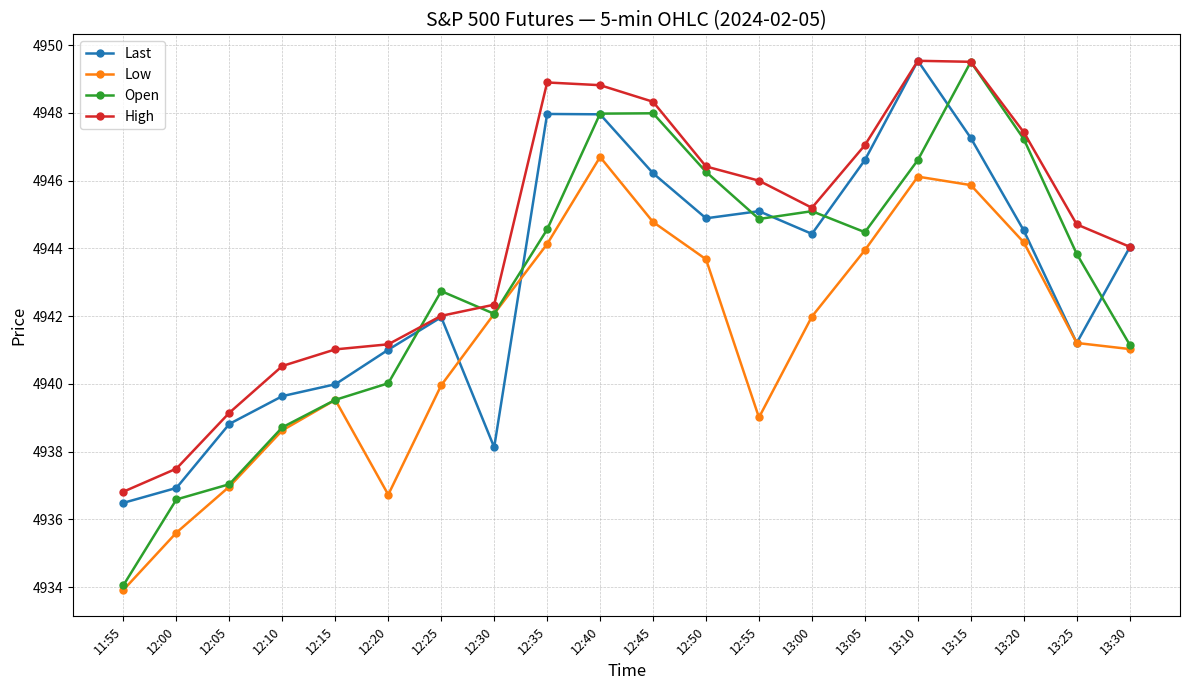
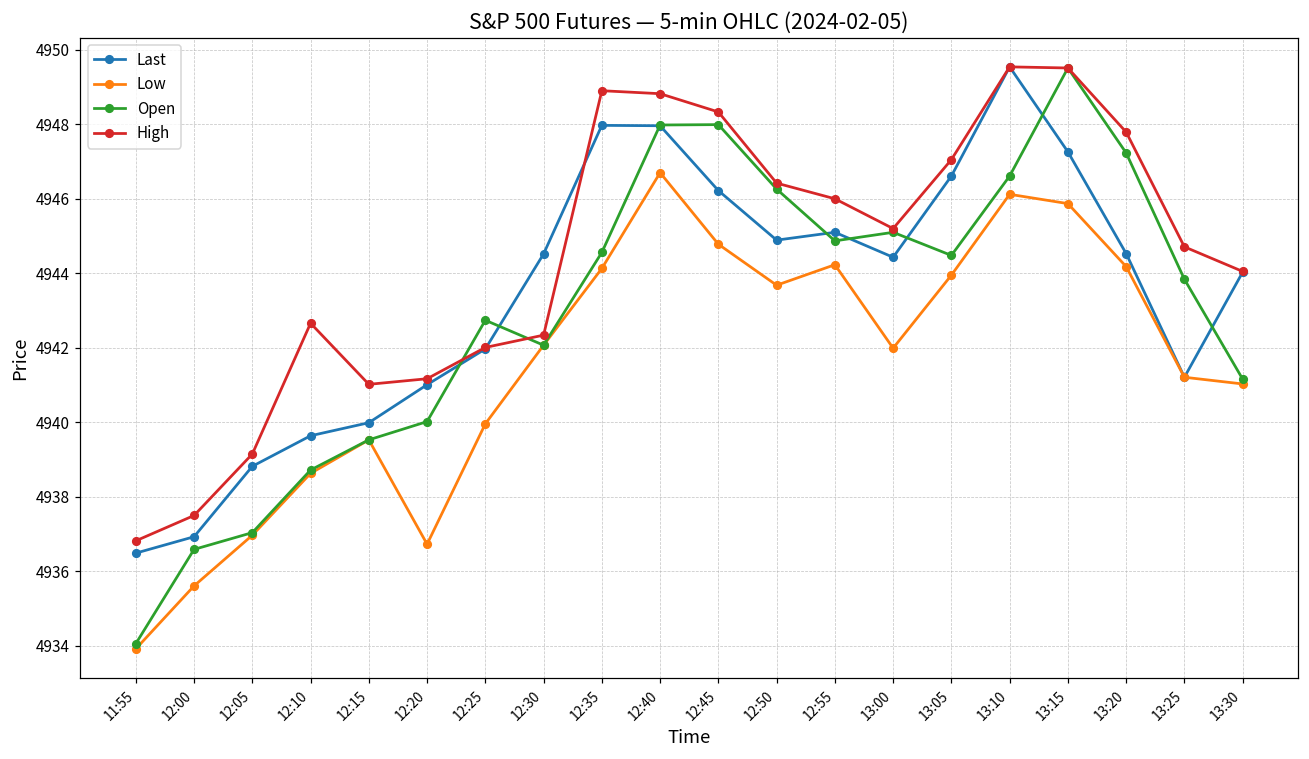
High, 12:10: 4940.5 -> 4942.7
Last, 12:30: 4938.1 -> 4944.5
Low, 12:55: 4939.0 -> 4944.2
High, 13:20: 4947.4 -> 4947.8
